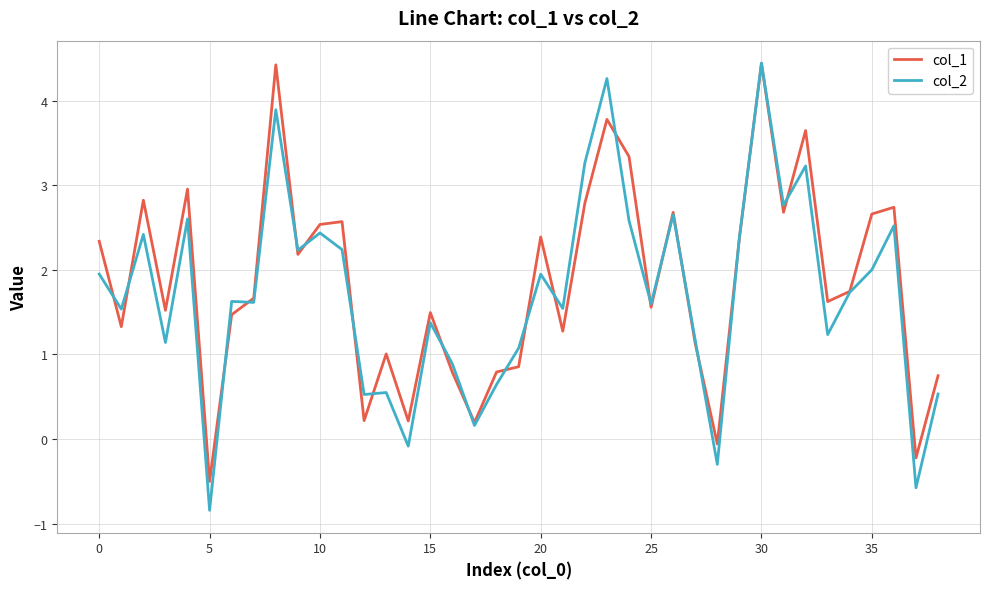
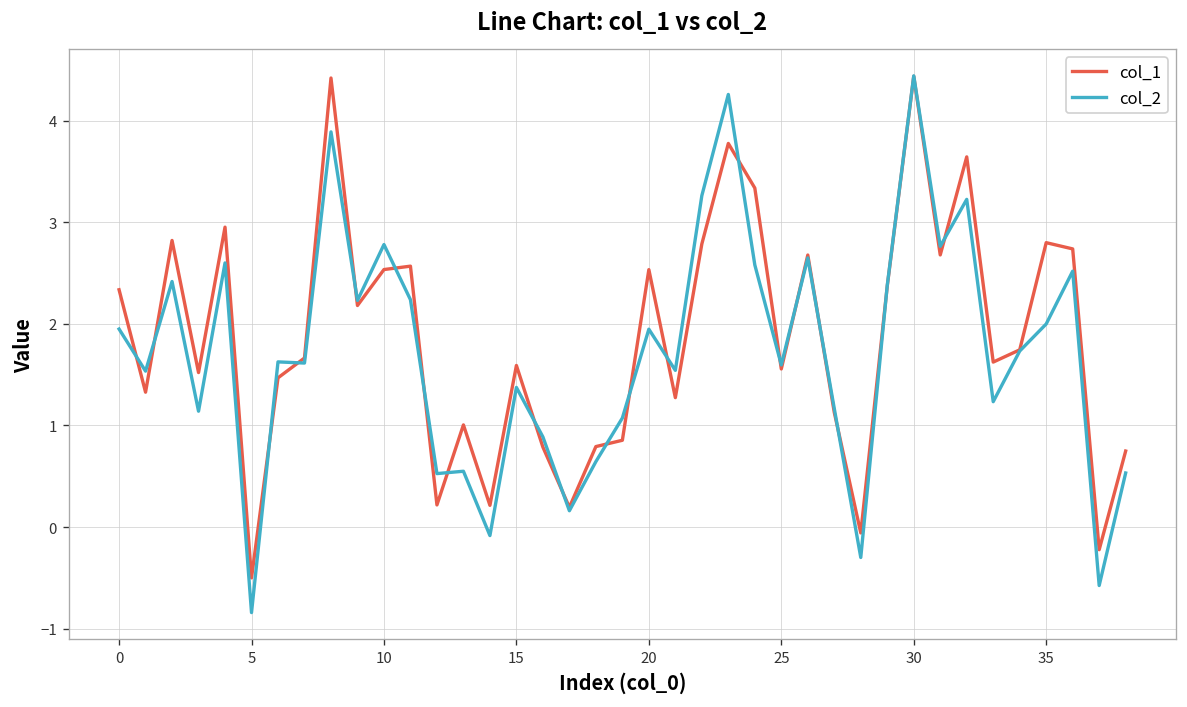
col_2, 10: 2.4 -> 2.8
col_1, 15: 1.5 -> 1.6
col_1, 20: 2.4 -> 2.5
col_1, 35: 2.7 -> 2.8
